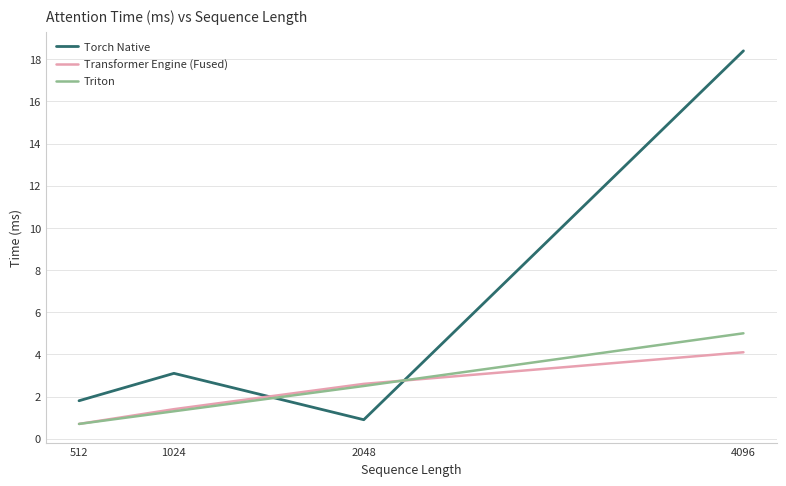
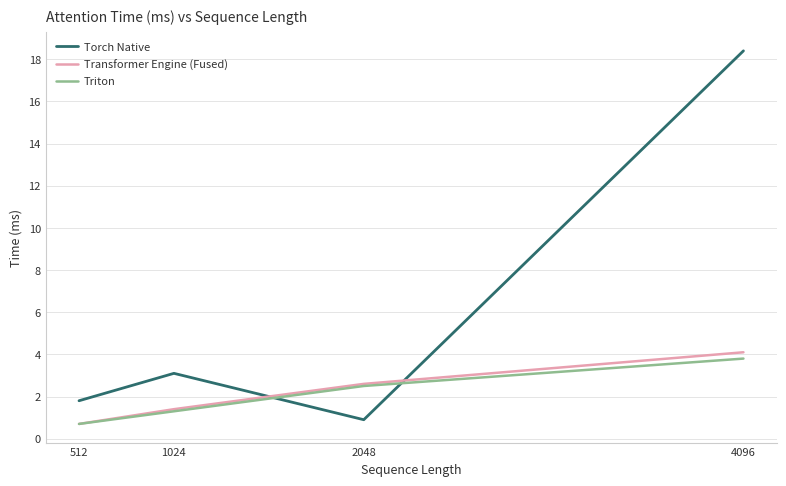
Triton, 4096: 5.0 -> 3.8
